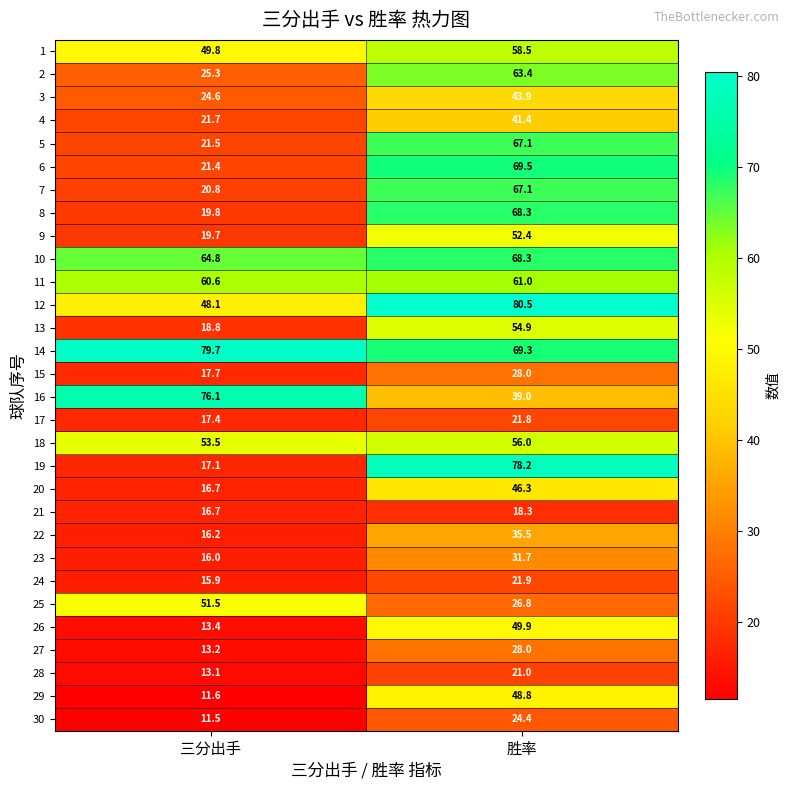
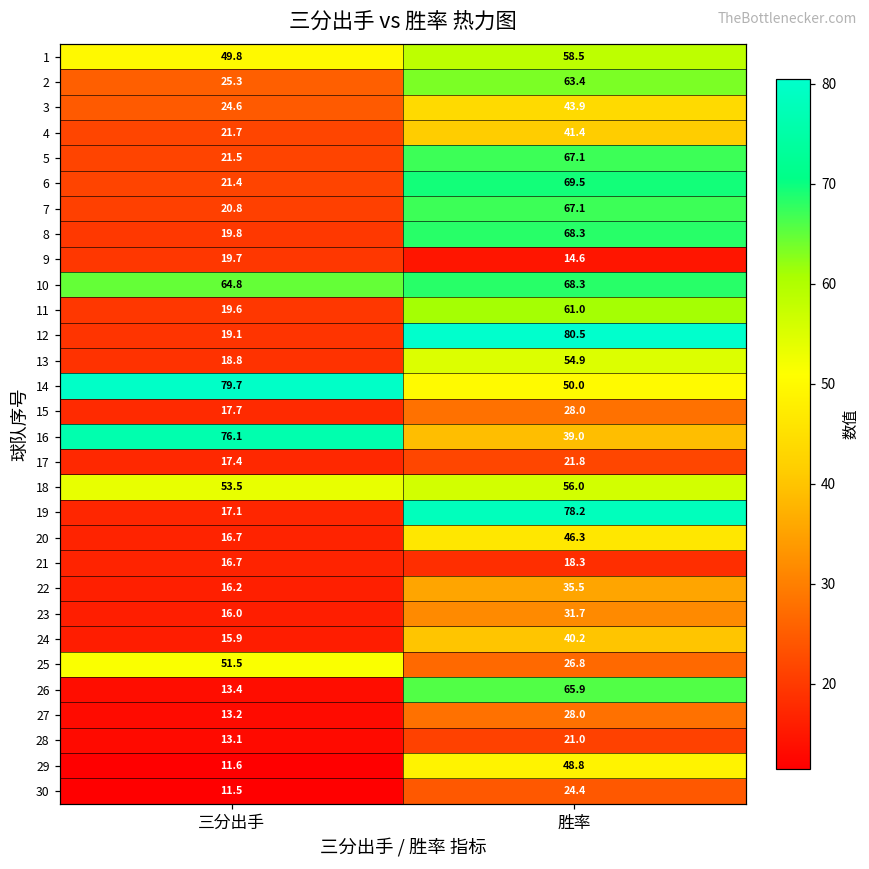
9, 胜率: 52.4 -> 14.6
11, 三分出手: 60.6 -> 19.6
12, 三分出手: 48.1 -> 19.1
14, 胜率: 69.3 -> 50.0
24, 胜率: 21.9 -> 40.2
26, 胜率: 49.9 -> 65.9
